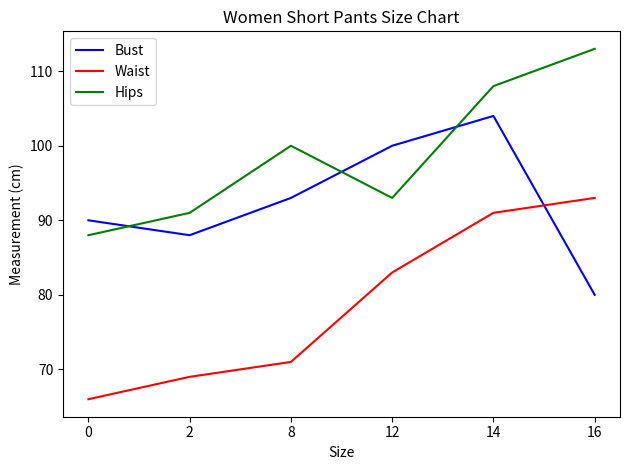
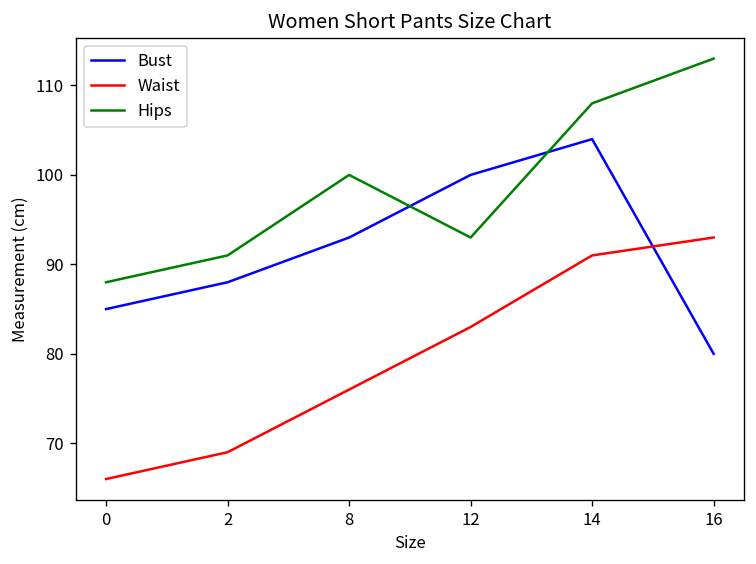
Bust, 0: 90 -> 85
Waist, 8: 71 -> 76
